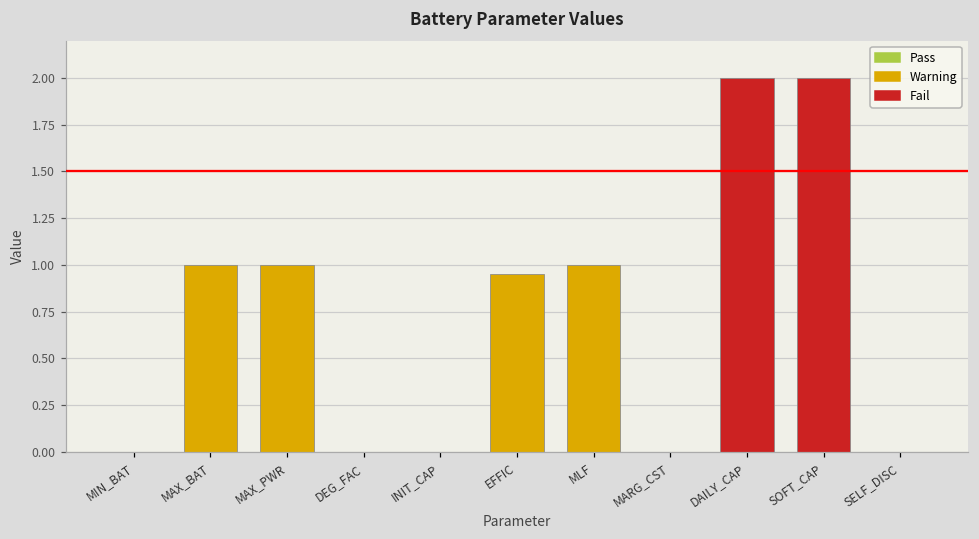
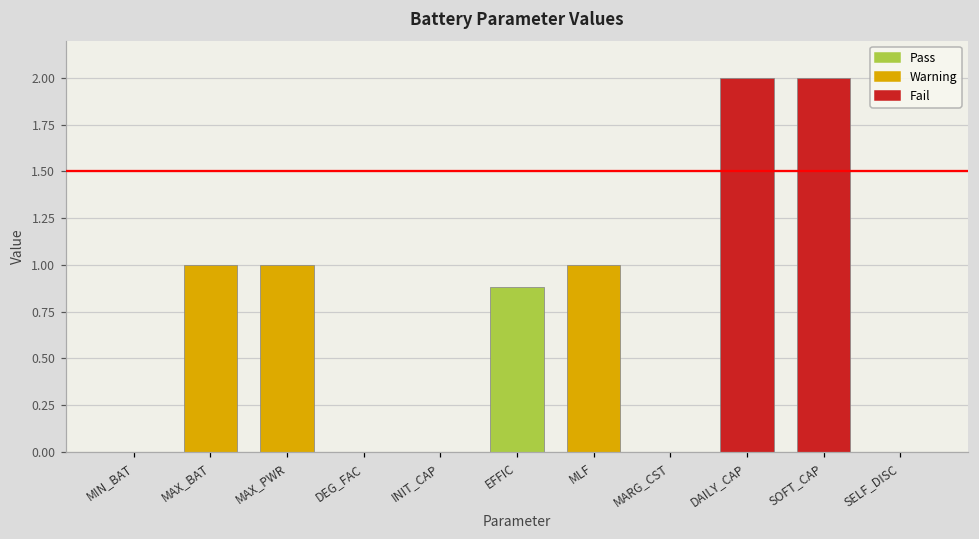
EFFIC: 0.95 -> 0.88
